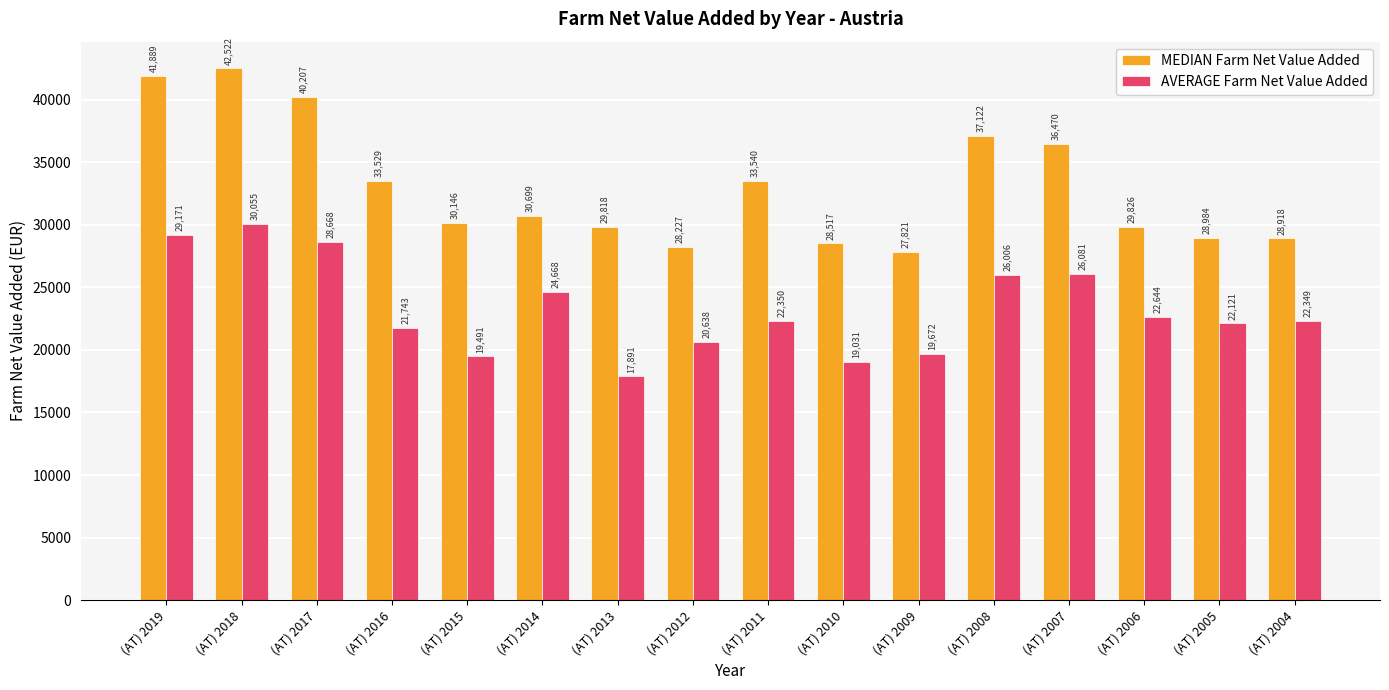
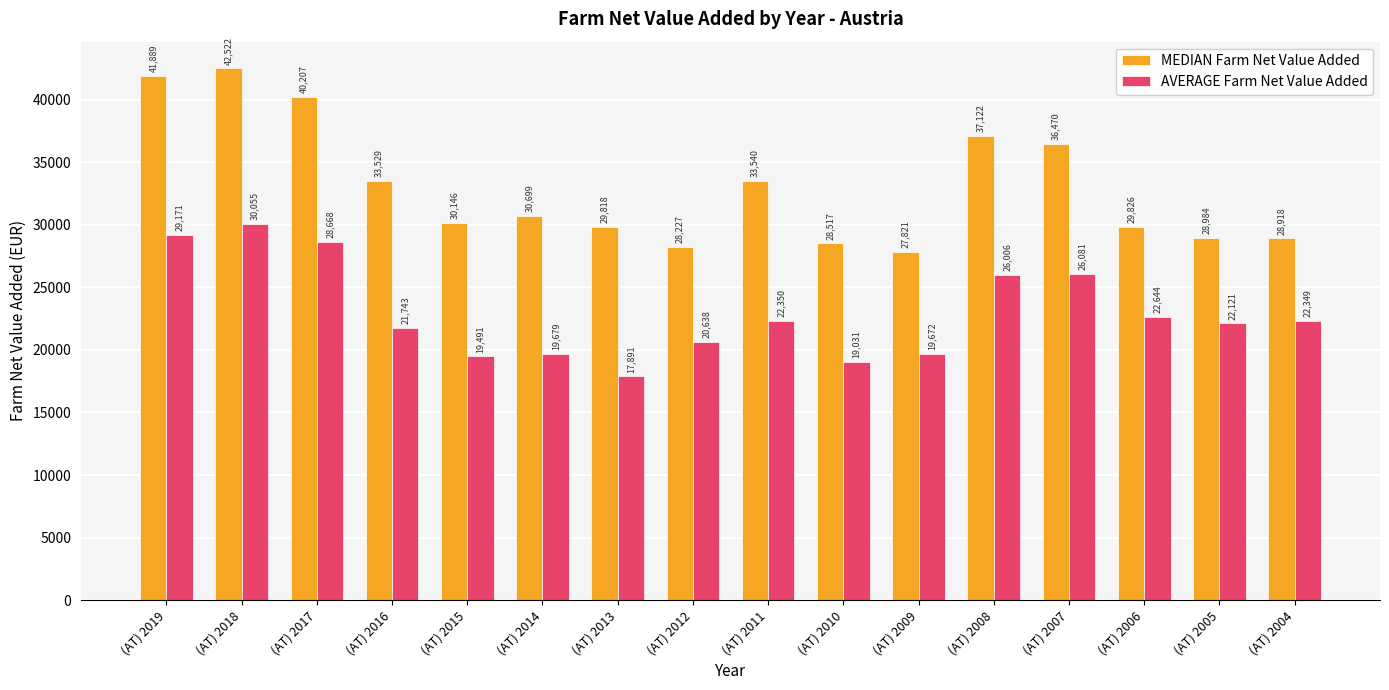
AVERAGE Farm Net Value Added, (AT) 2014: 24,668 -> 19,679
